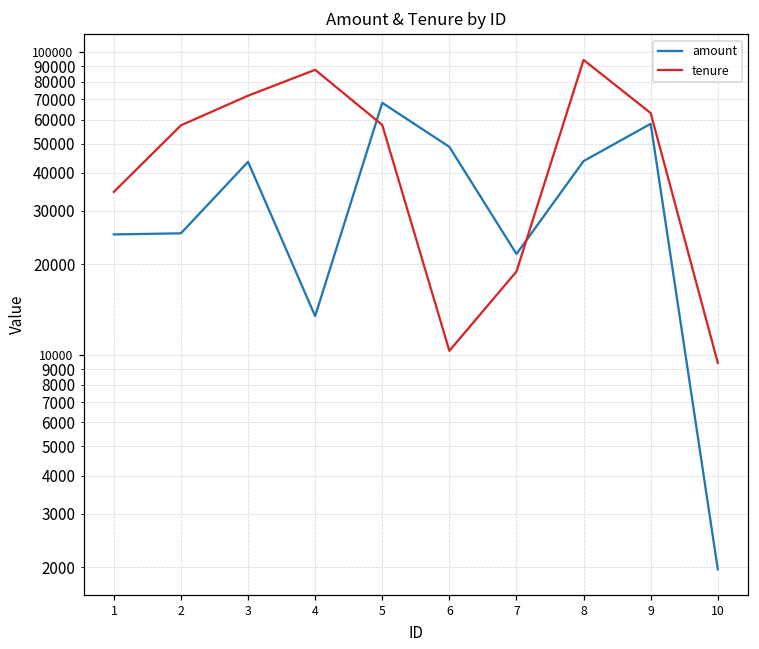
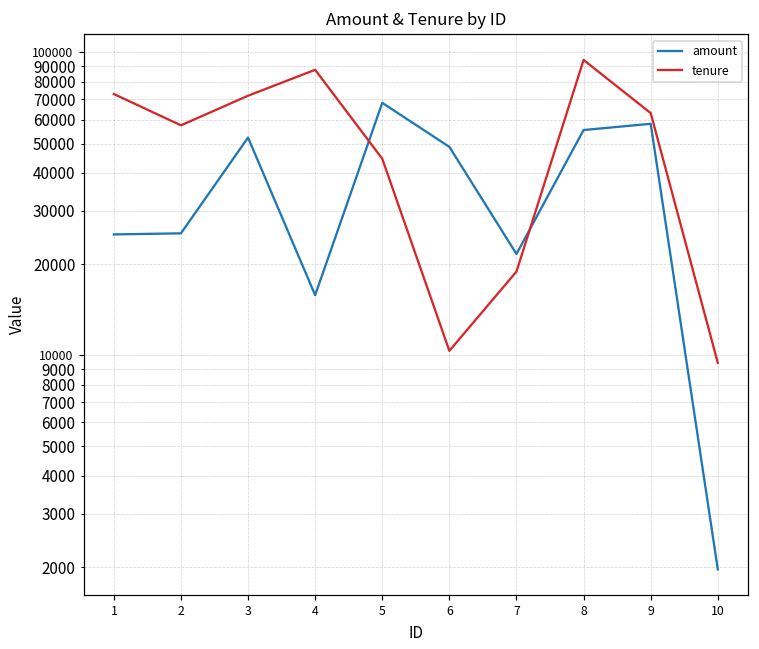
tenure, 1: 35000 -> 73000
amount, 3: 44000 -> 52000
amount, 4: 13000 -> 16000
tenure, 5: 58000 -> 45000
amount, 8: 44000 -> 55000
